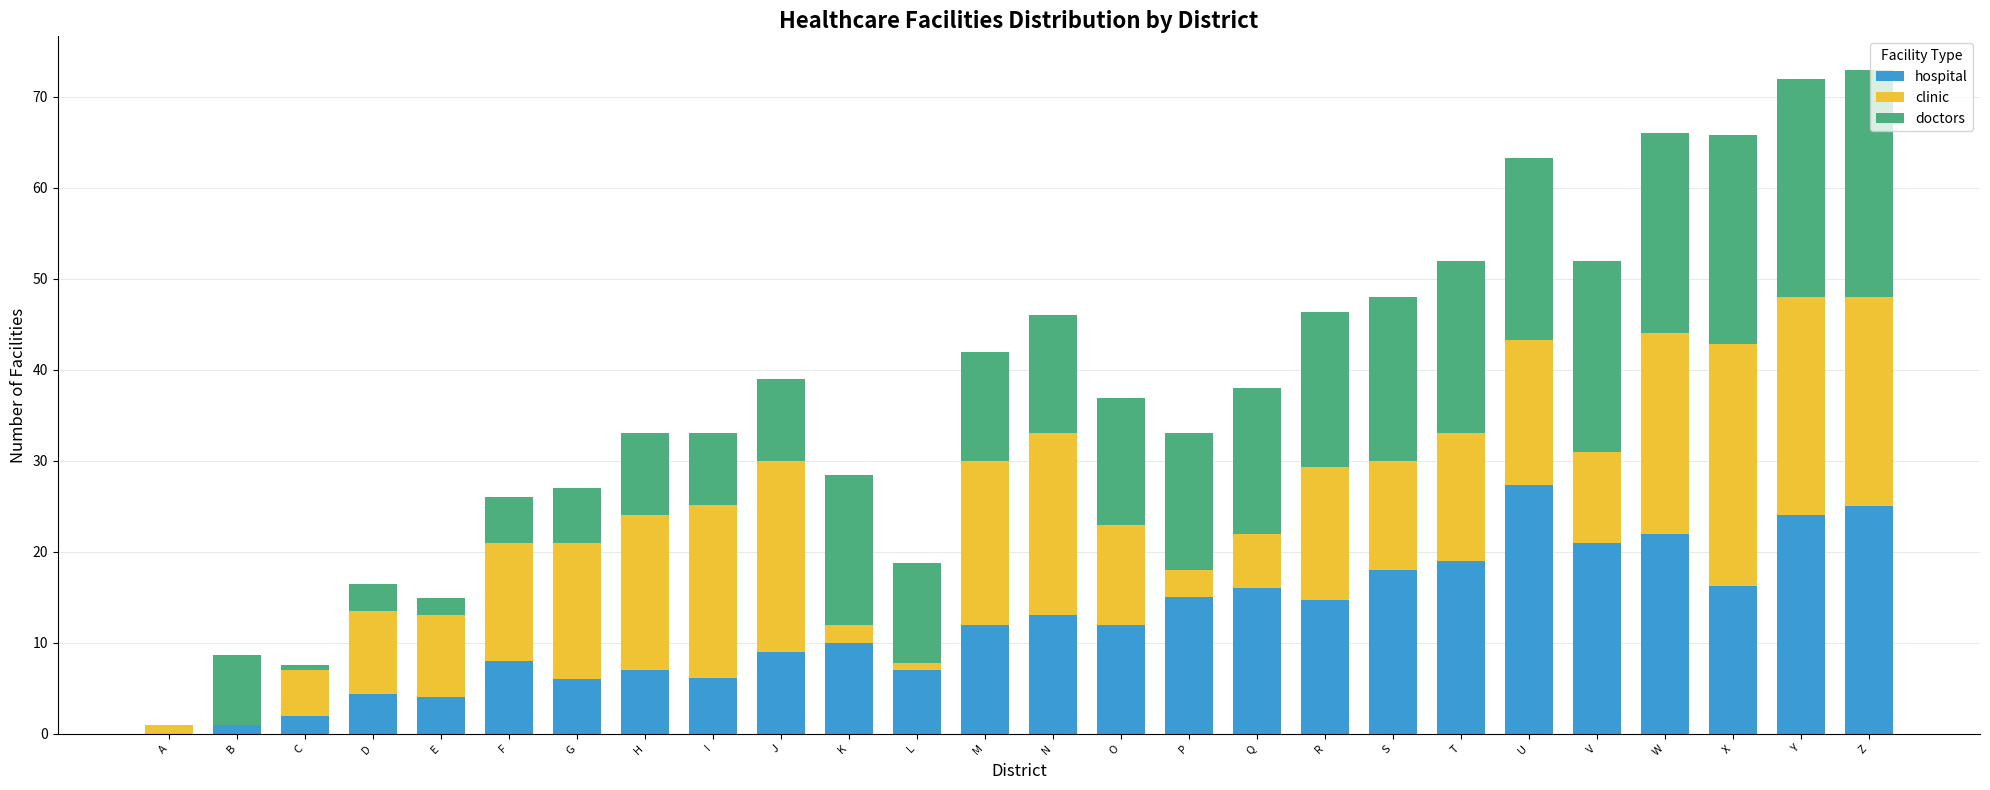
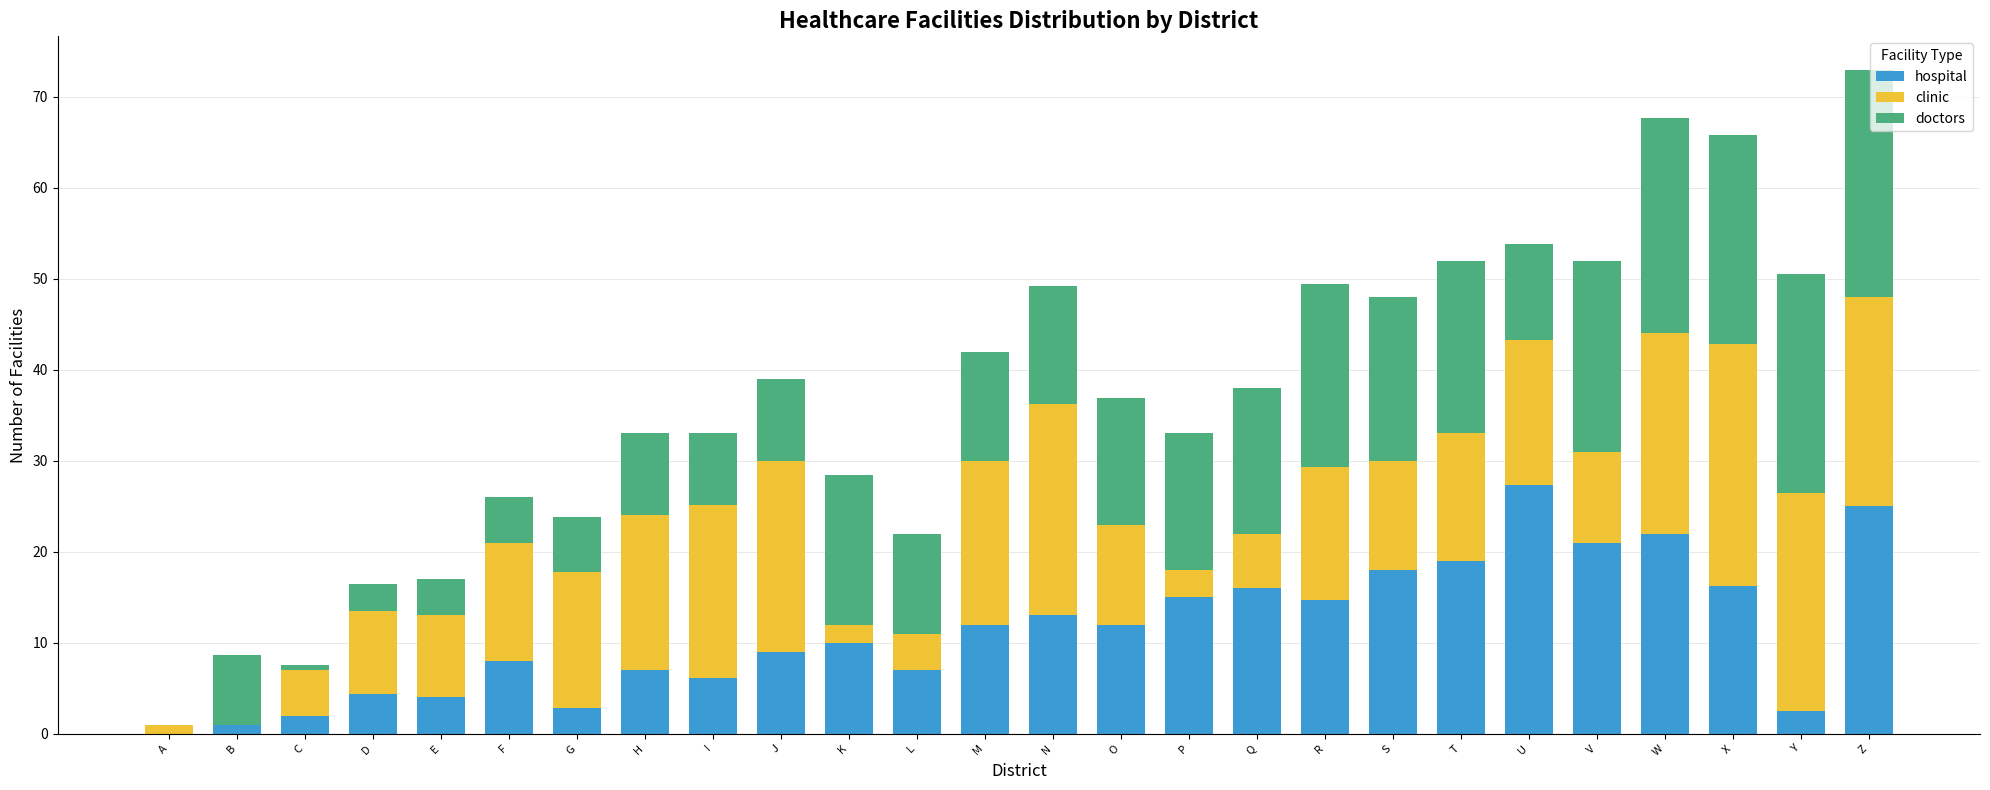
doctors, E: 2 -> 4
hospital, G: 6 -> 3
clinic, L: 1 -> 4
clinic, N: 20 -> 23
doctors, R: 17 -> 20
doctors, U: 20 -> 11
doctors, W: 22 -> 24
hospital, Y: 24 -> 3
